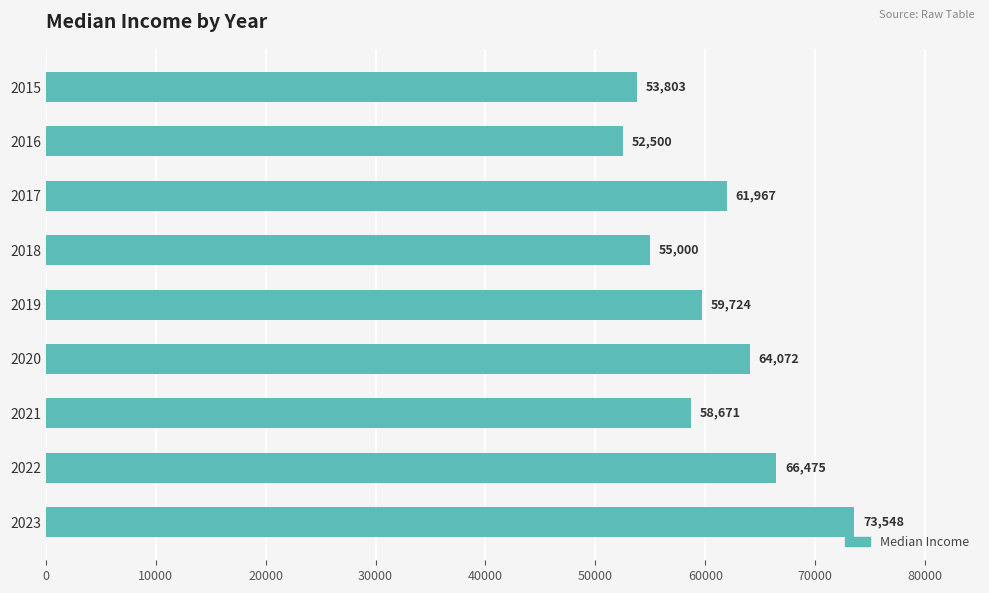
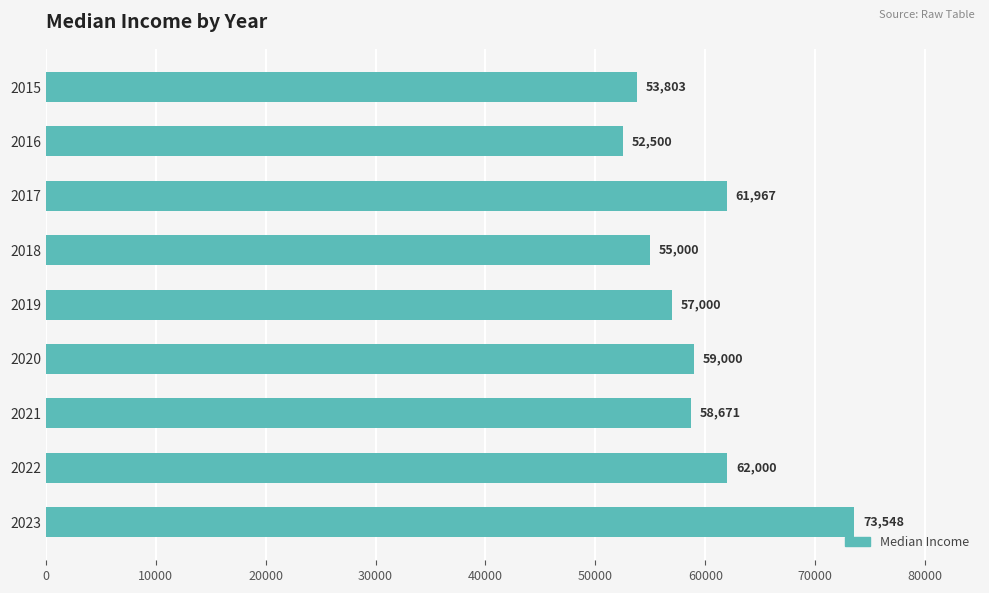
2019: 59,724 -> 57,000
2020: 64,072 -> 59,000
2022: 66,475 -> 62,000
